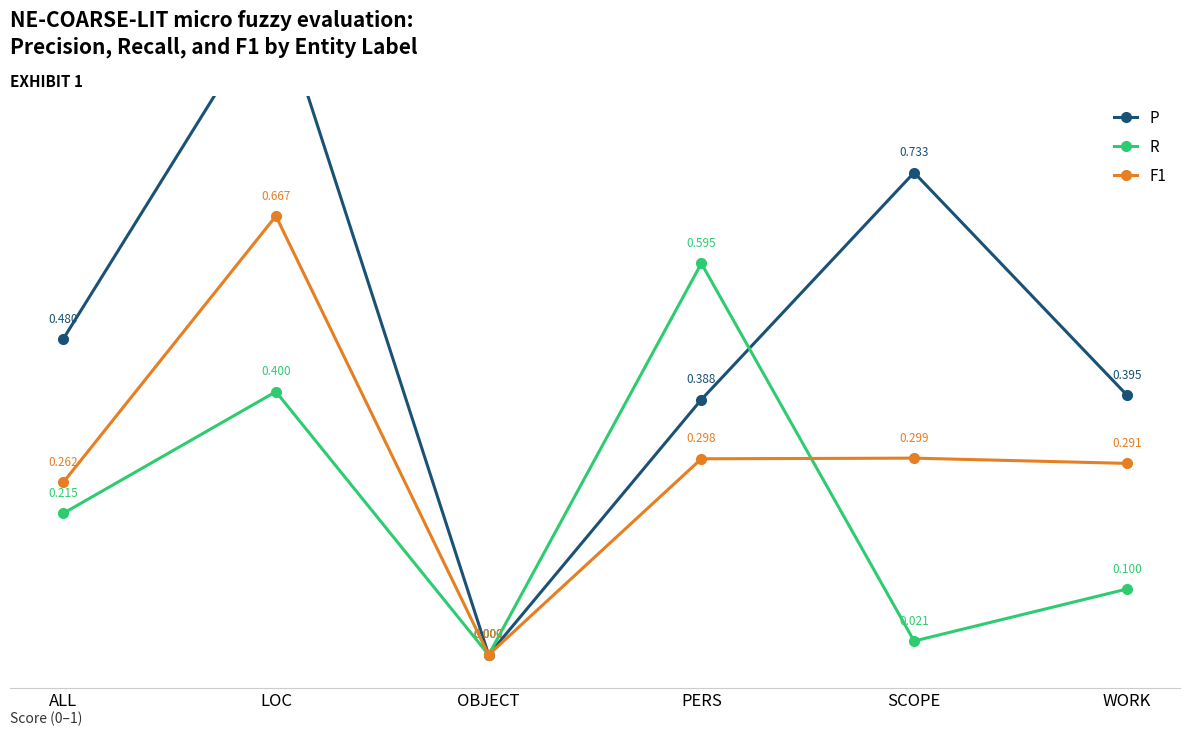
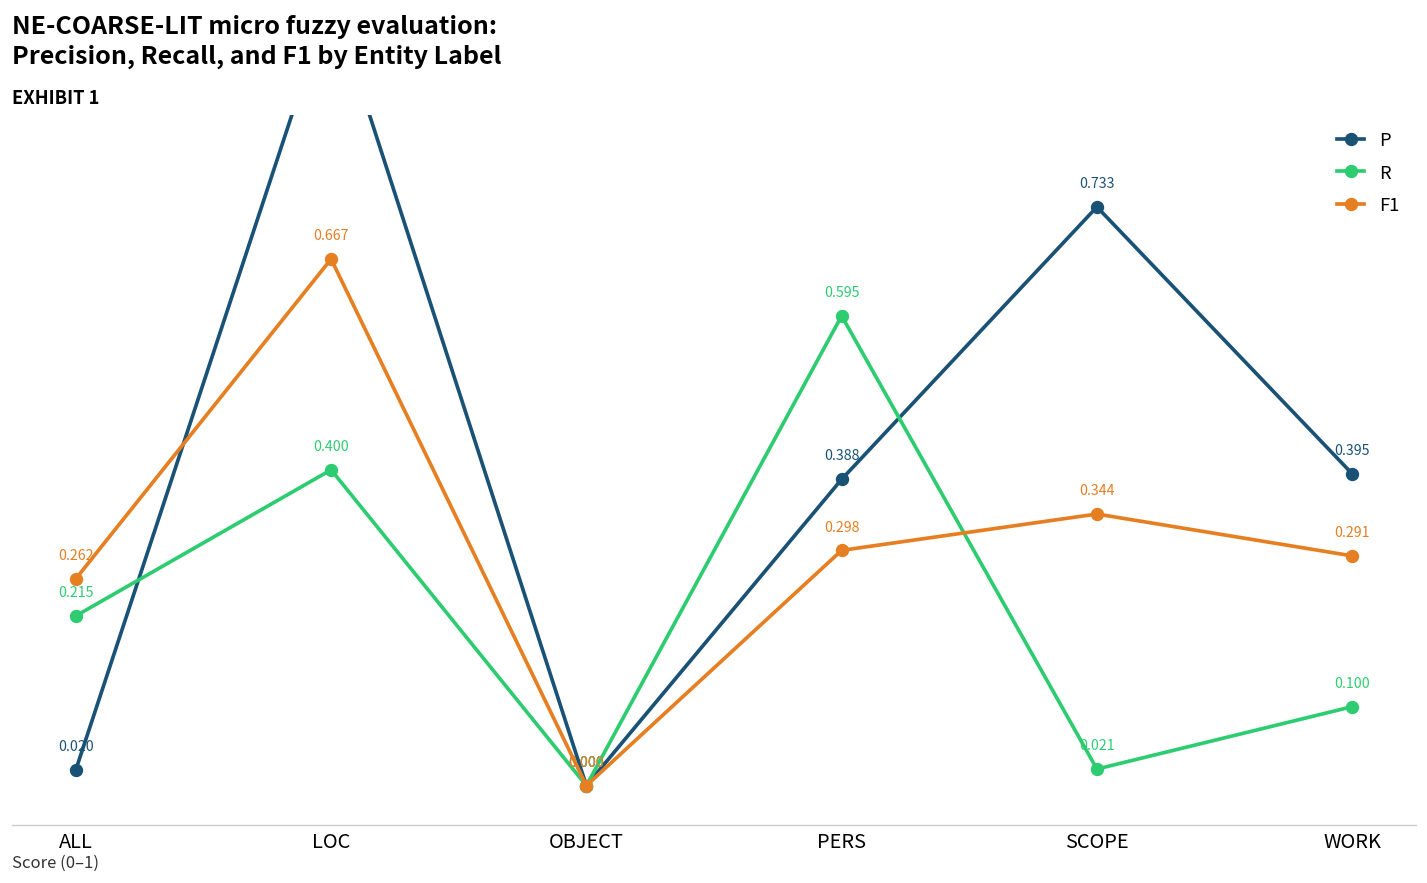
P, ALL: 0.480 -> 0.020
F1, SCOPE: 0.299 -> 0.344
